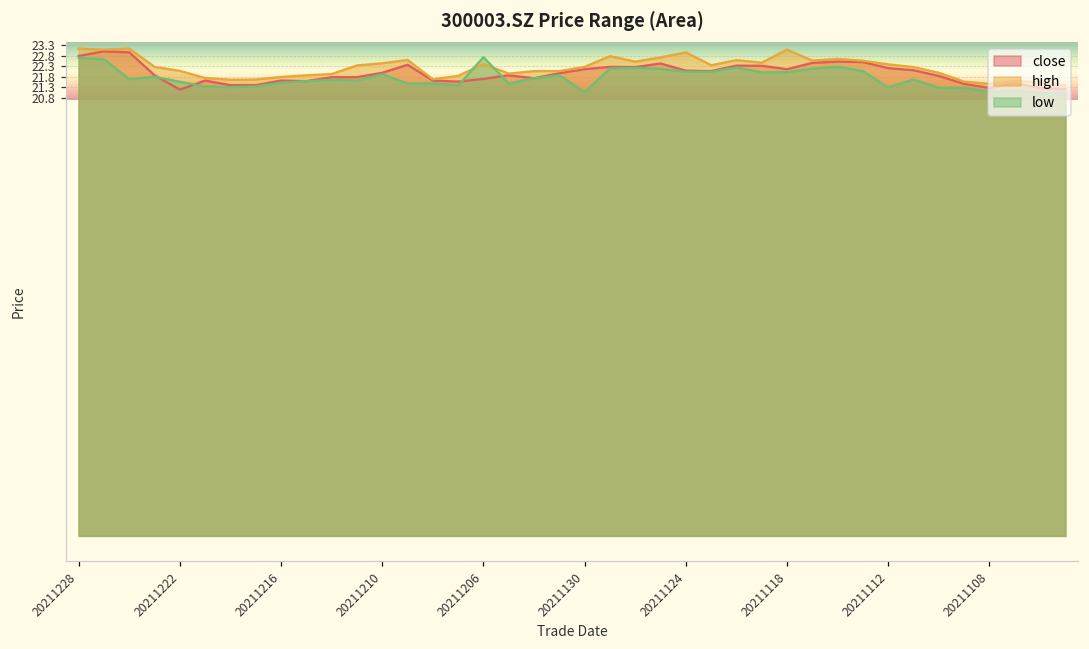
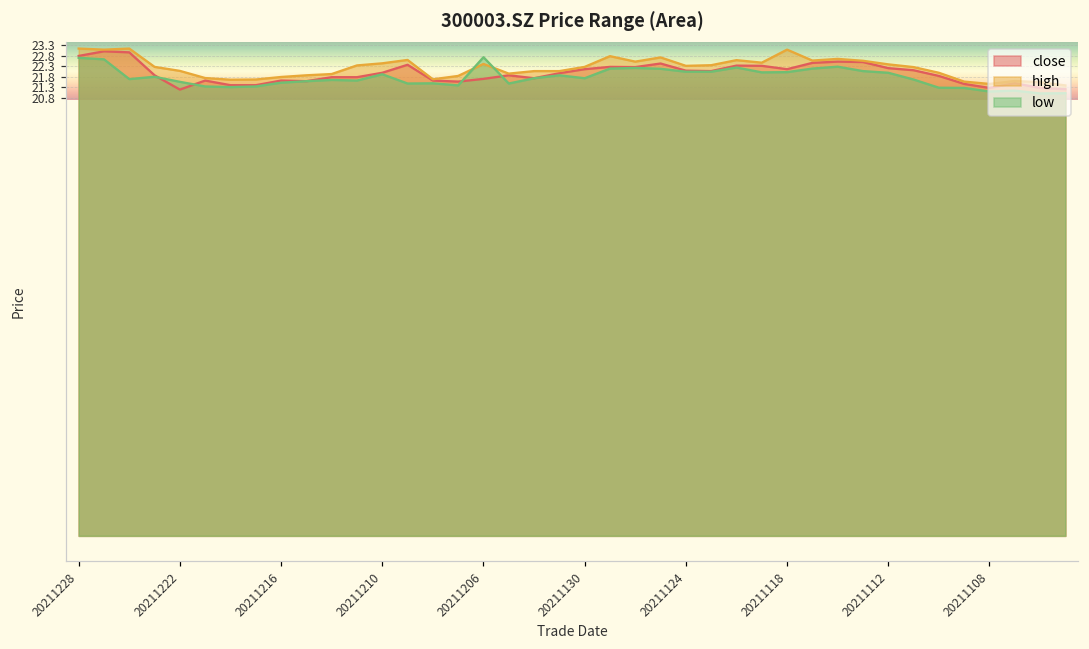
low, 20211130: 21.1 -> 21.7
high, 20211124: 23.0 -> 22.3
low, 20211112: 21.3 -> 22.0
